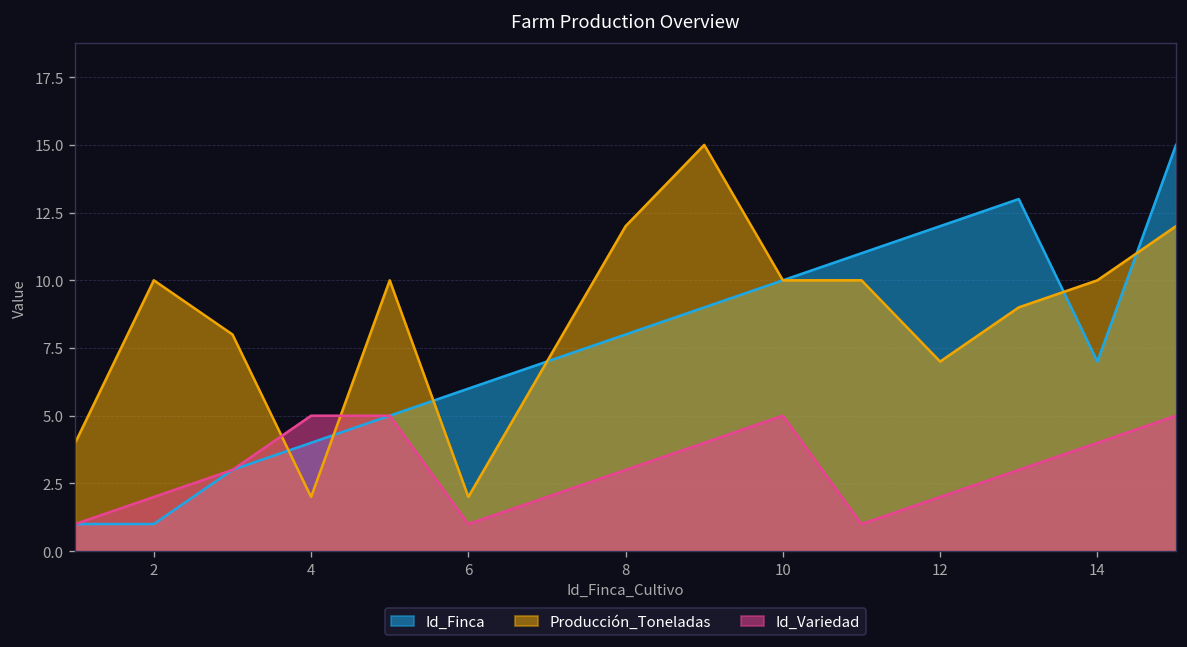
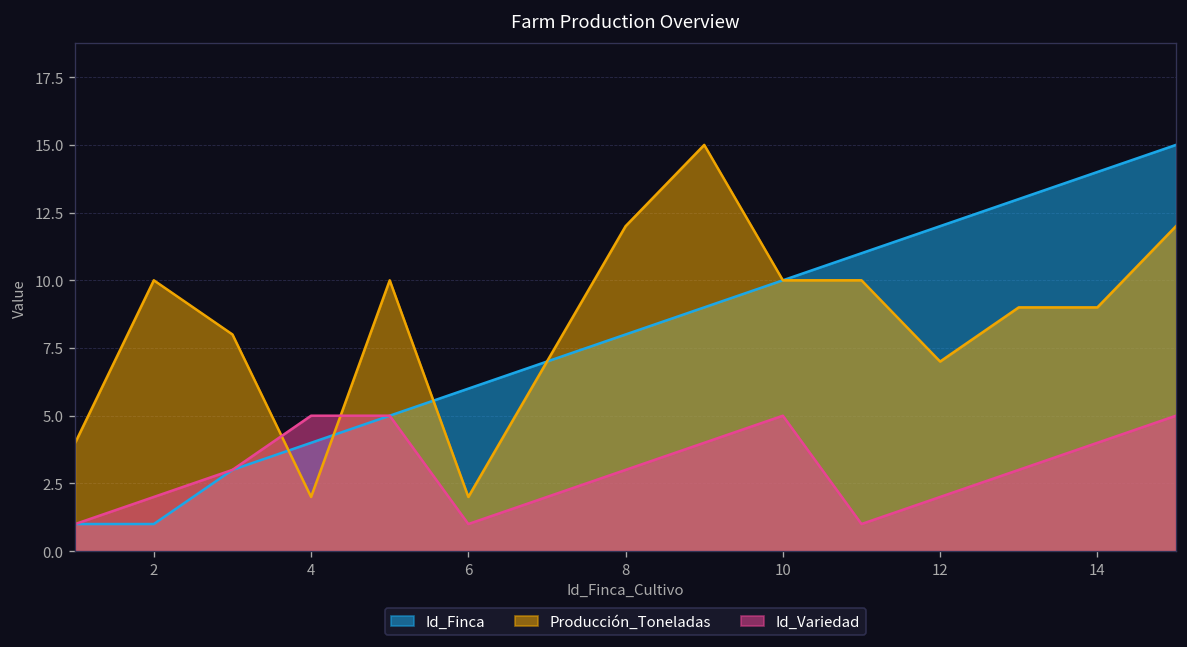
Id_Finca, 14: 7 -> 14
Producción_Toneladas, 14: 10 -> 9
